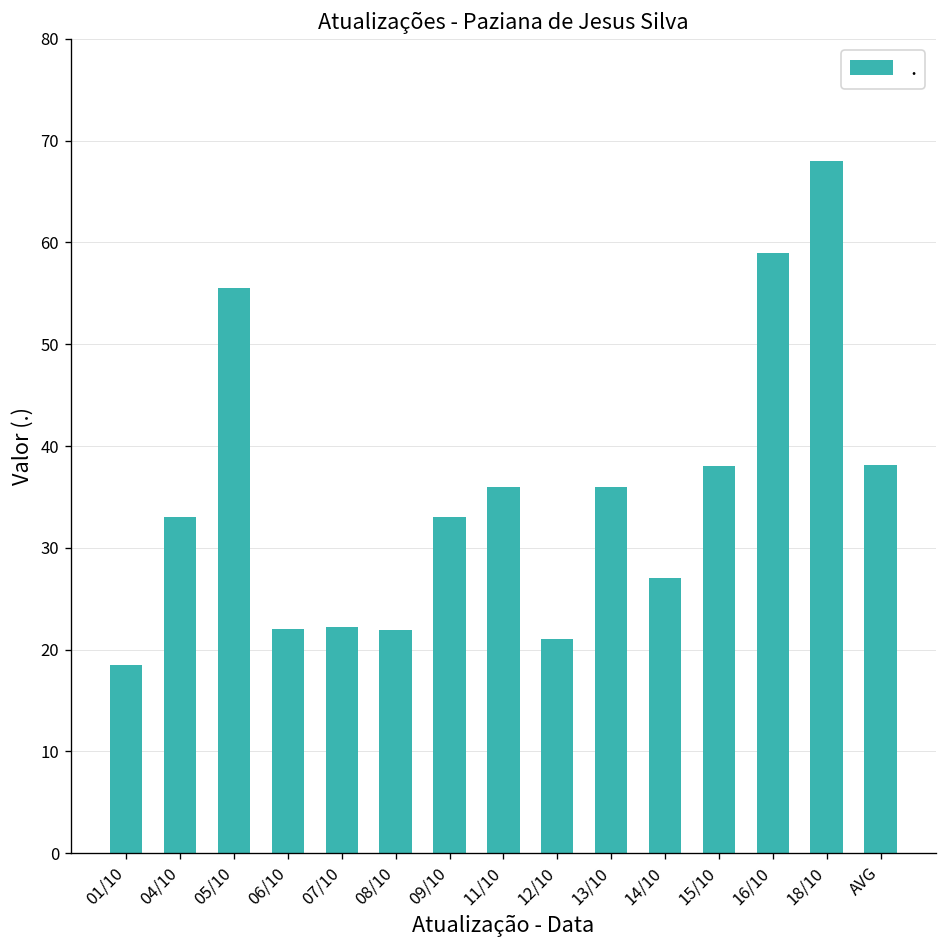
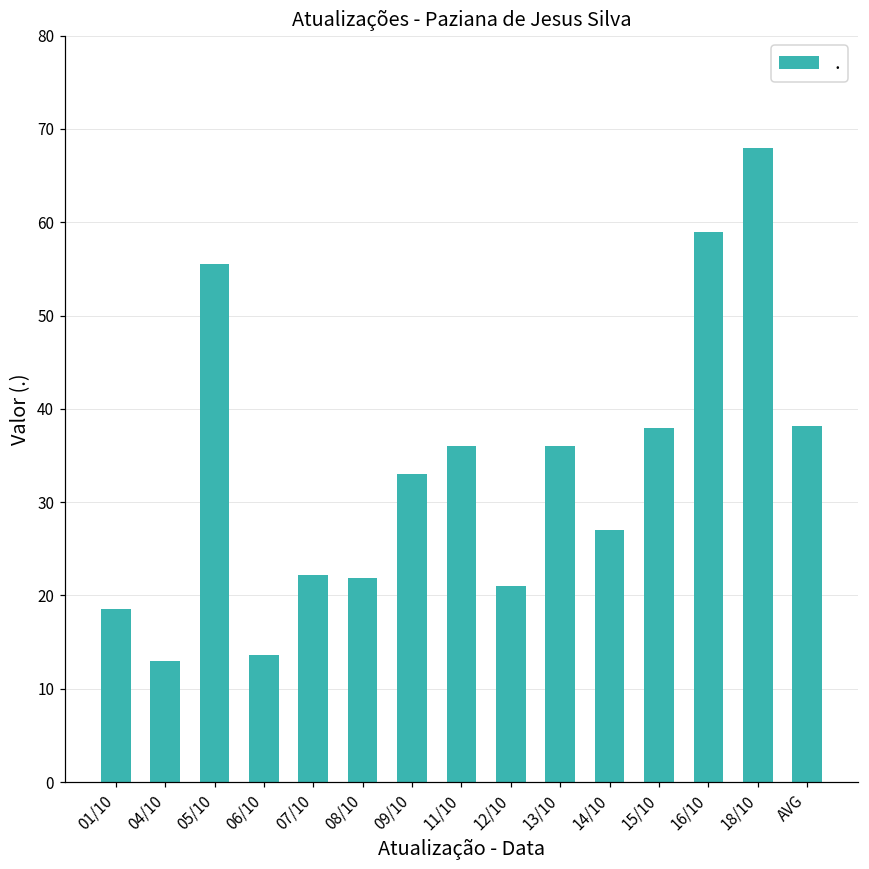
04/10: 33 -> 13
06/10: 22 -> 14
